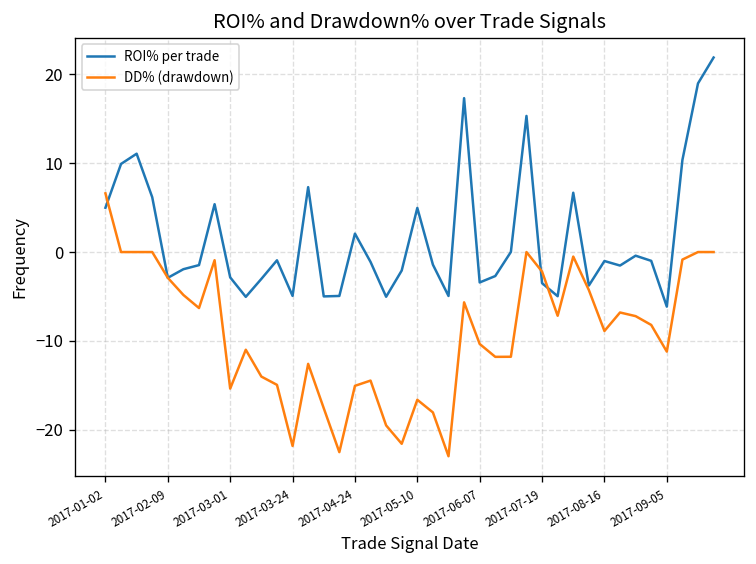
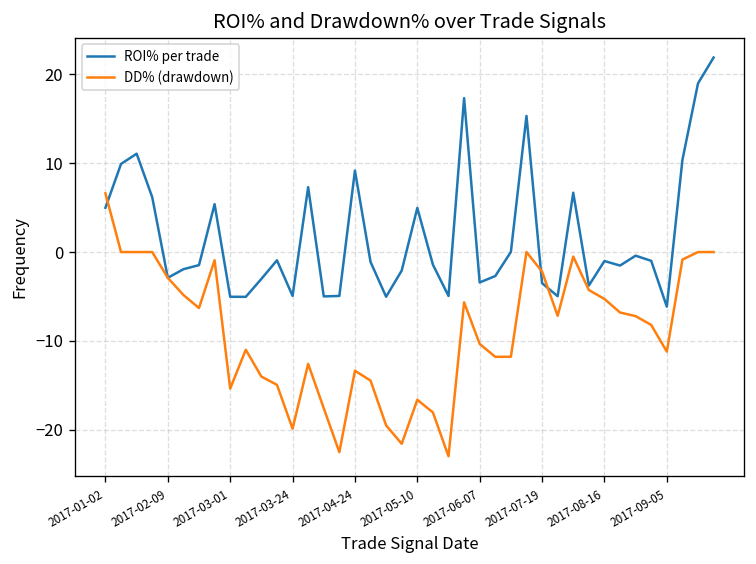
ROI% per trade, 2017-03-01: -3 -> -5
DD% (drawdown), 2017-03-24: -22 -> -20
ROI% per trade, 2017-04-24: 2 -> 9
DD% (drawdown), 2017-04-24: -15 -> -13
DD% (drawdown), 2017-08-16: -9 -> -5
